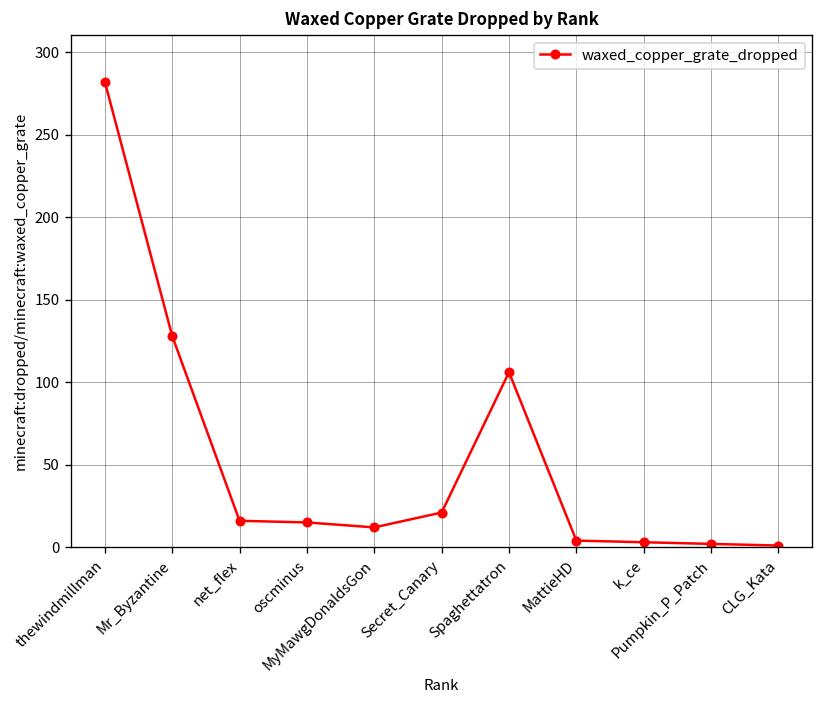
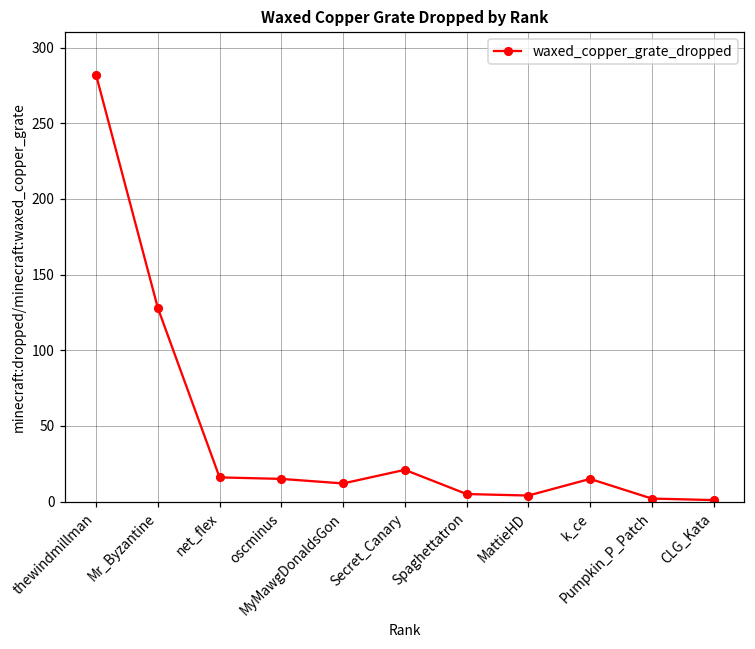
Spaghettatron: 106 -> 5
k_ce: 3 -> 15
